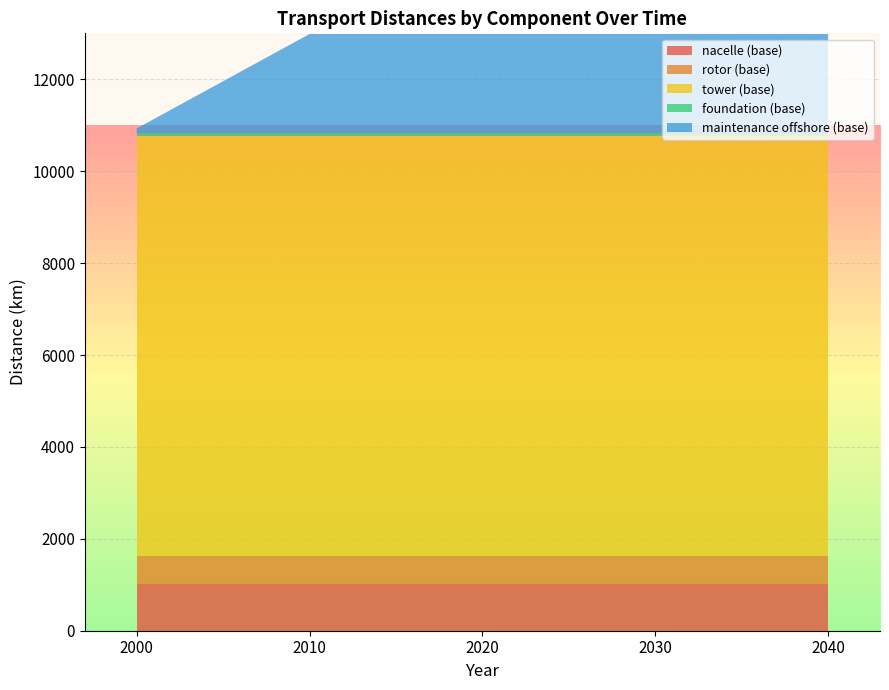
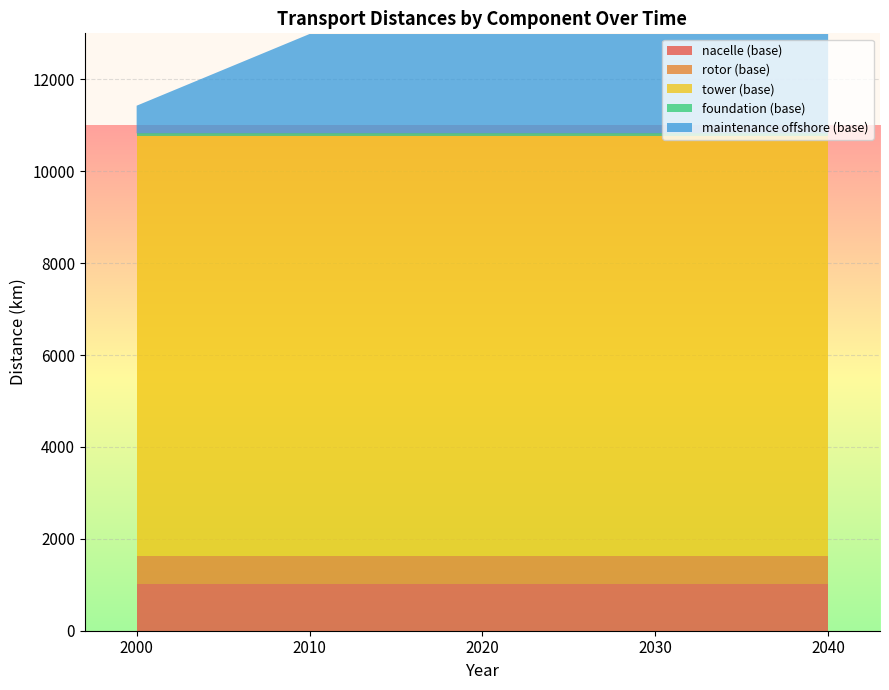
maintenance offshore (base), 2000: 100 -> 600
